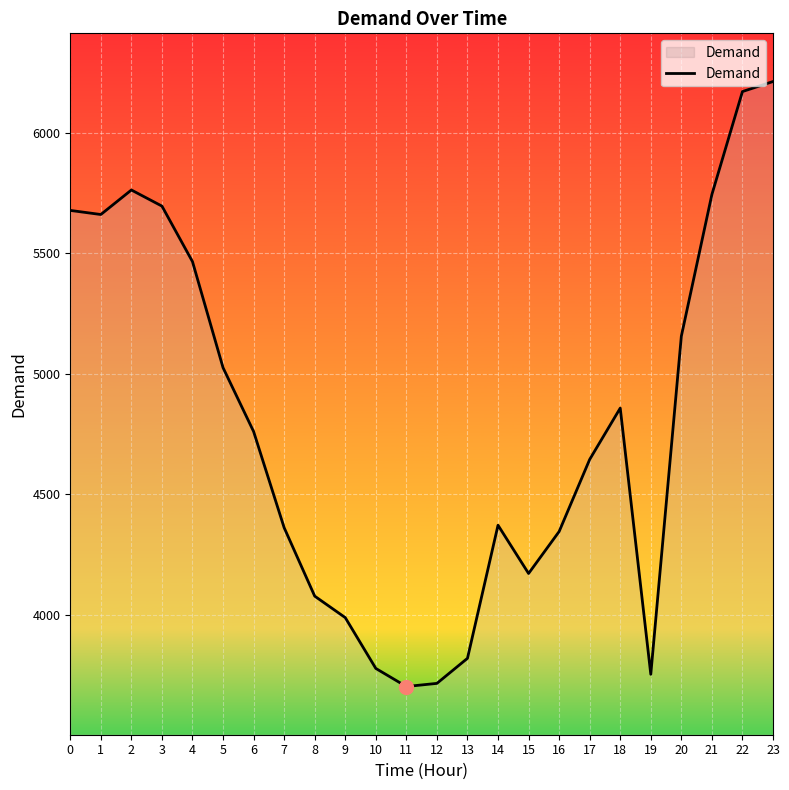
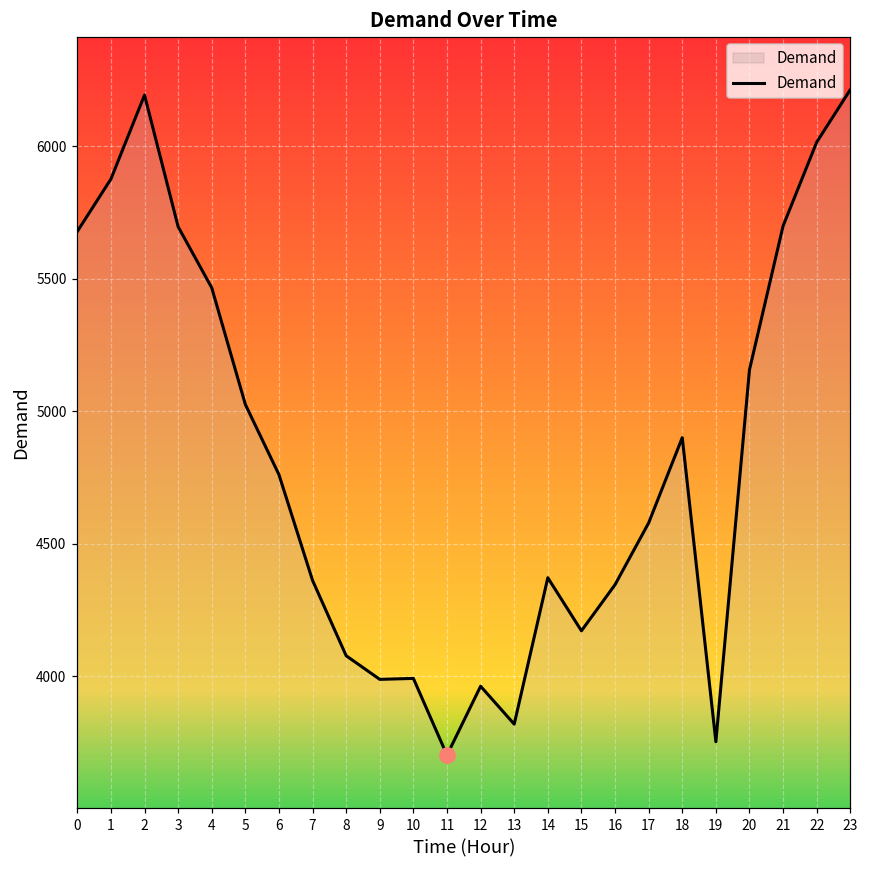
Demand, 1: 5660 -> 5880
Demand, 2: 5760 -> 6190
Demand, 10: 3780 -> 3990
Demand, 12: 3720 -> 3960
Demand, 17: 4650 -> 4580
Demand, 18: 4860 -> 4900
Demand, 21: 5740 -> 5700
Demand, 22: 6170 -> 6020
